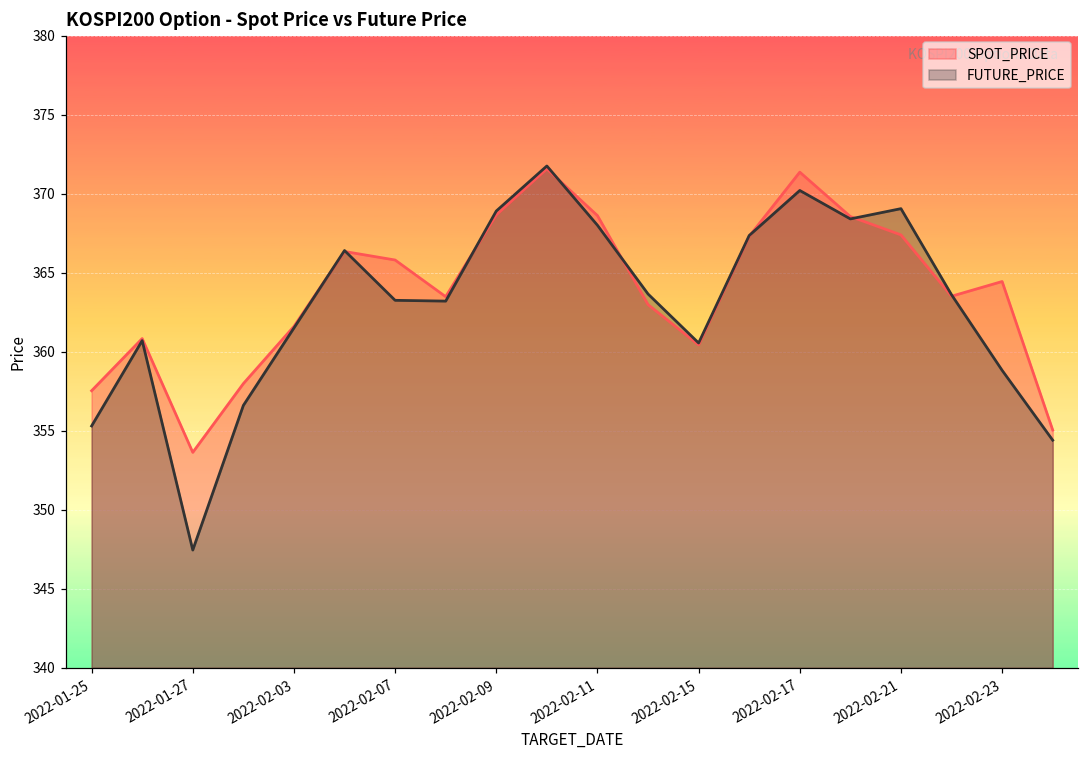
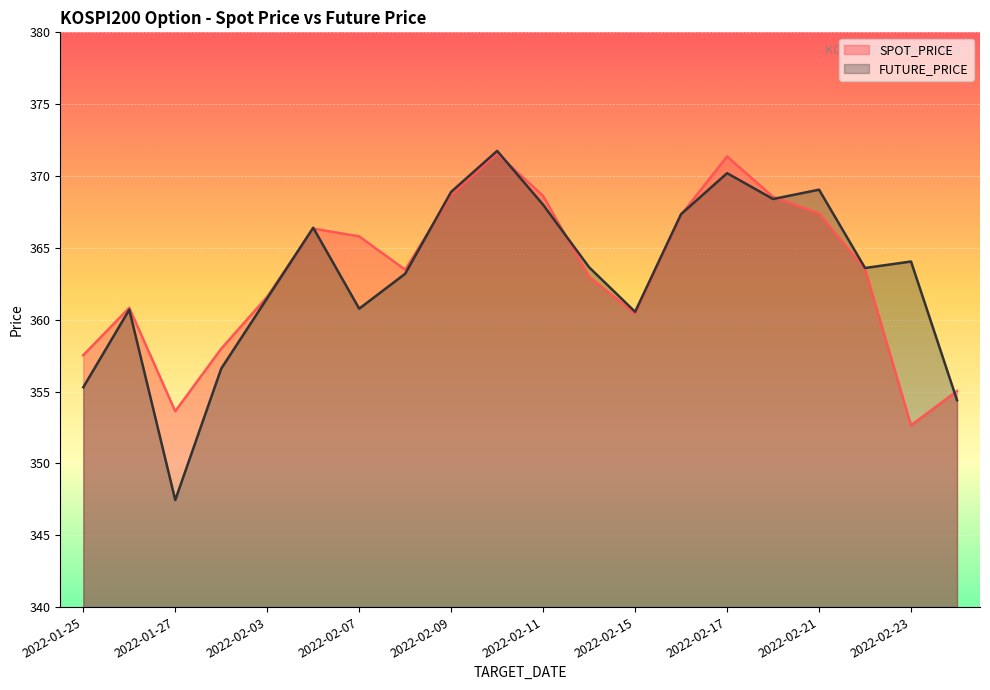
FUTURE_PRICE, 2022-02-07: 363.3 -> 360.8
SPOT_PRICE, 2022-02-23: 364.4 -> 352.7
FUTURE_PRICE, 2022-02-23: 358.8 -> 364.1
